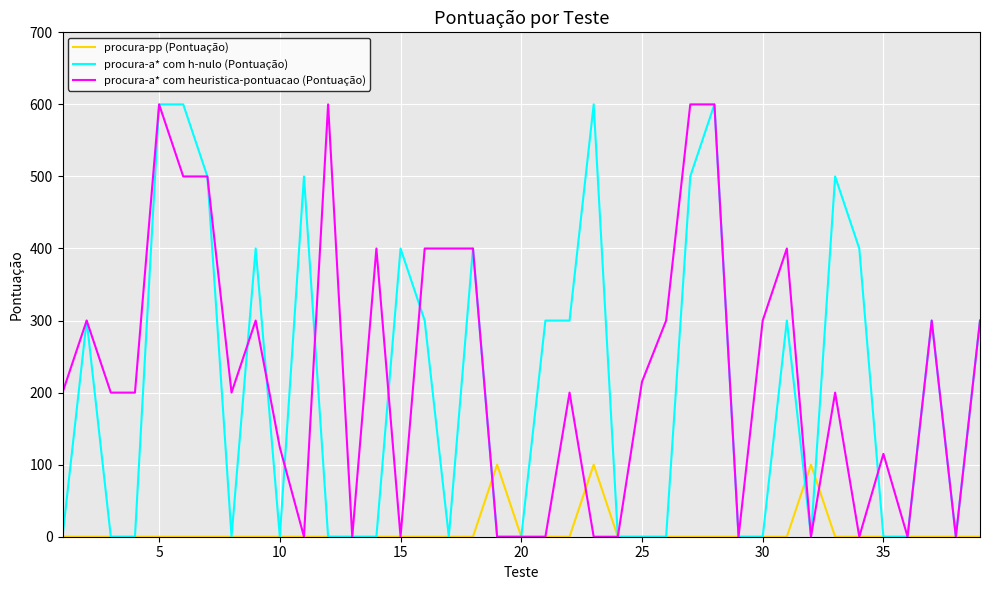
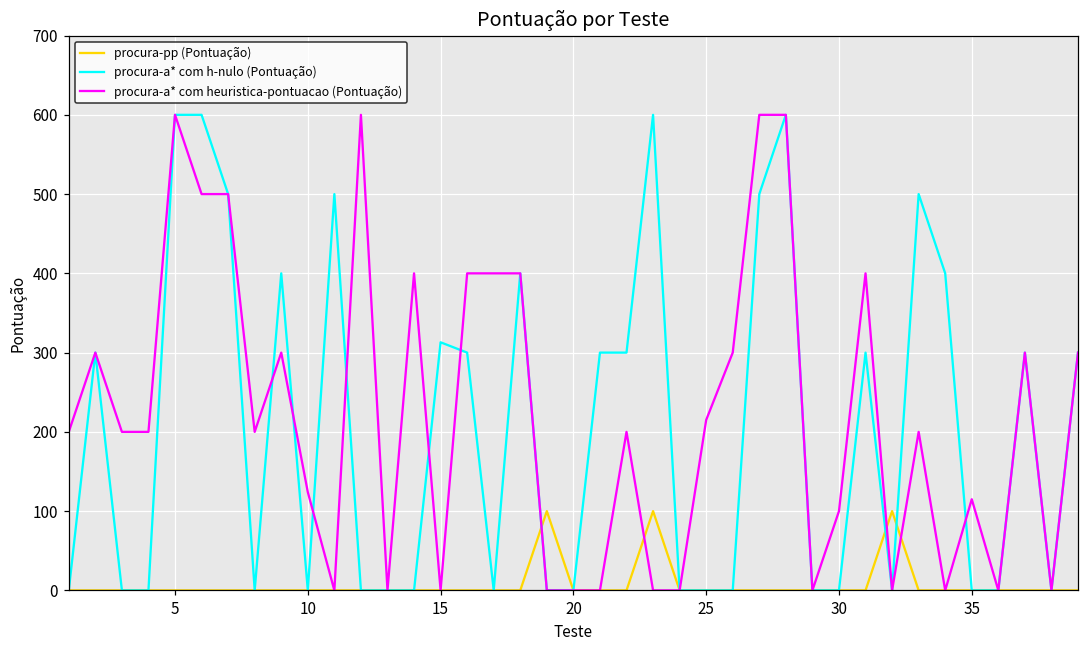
procura-a* com h-nulo (Pontuação), 15: 400 -> 310
procura-a* com heuristica-pontuacao (Pontuação), 30: 300 -> 100
